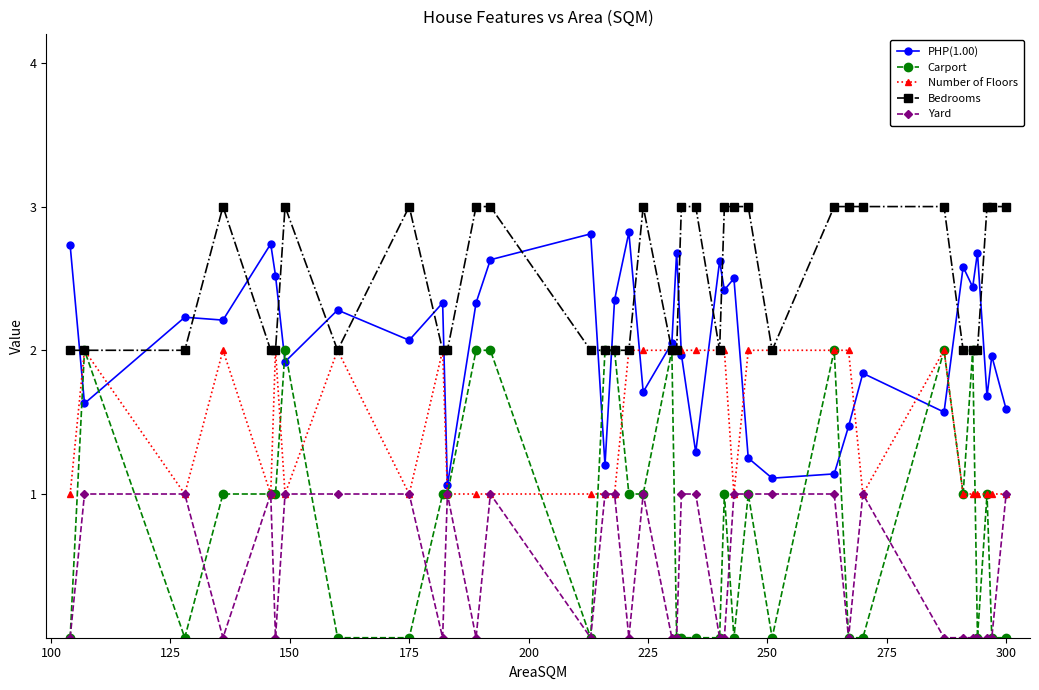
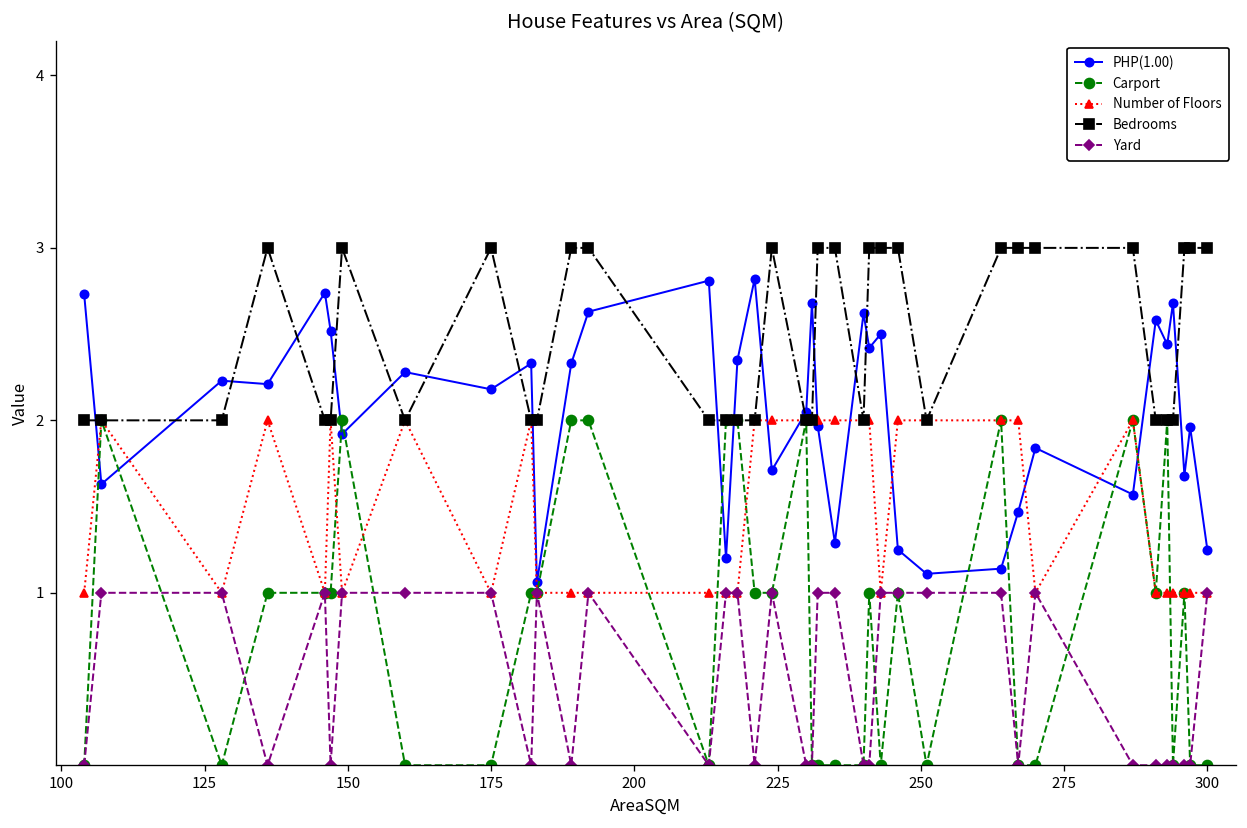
PHP(1.00), 175: 2.07 -> 2.18
PHP(1.00), 300: 1.59 -> 1.25
